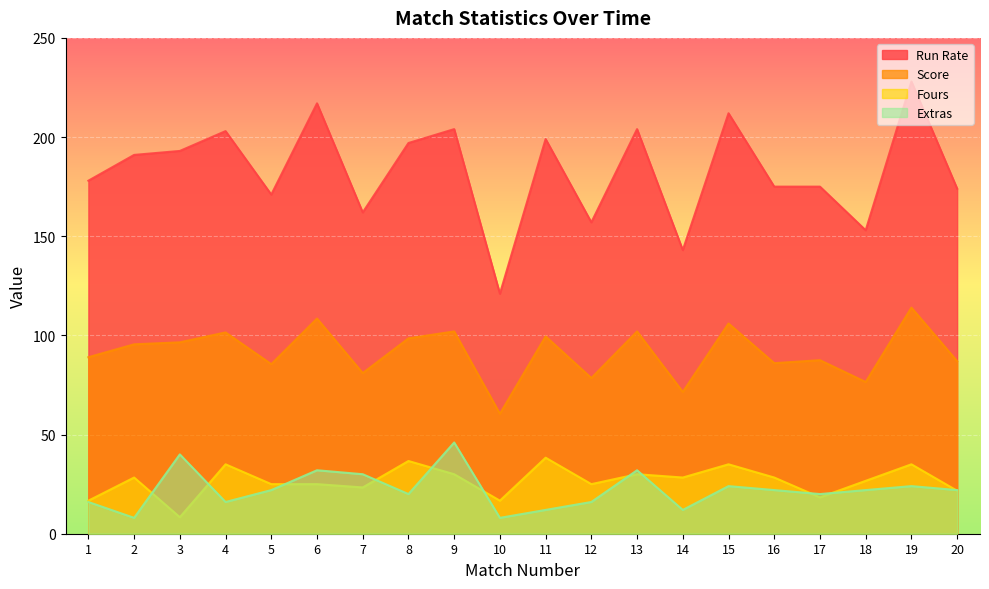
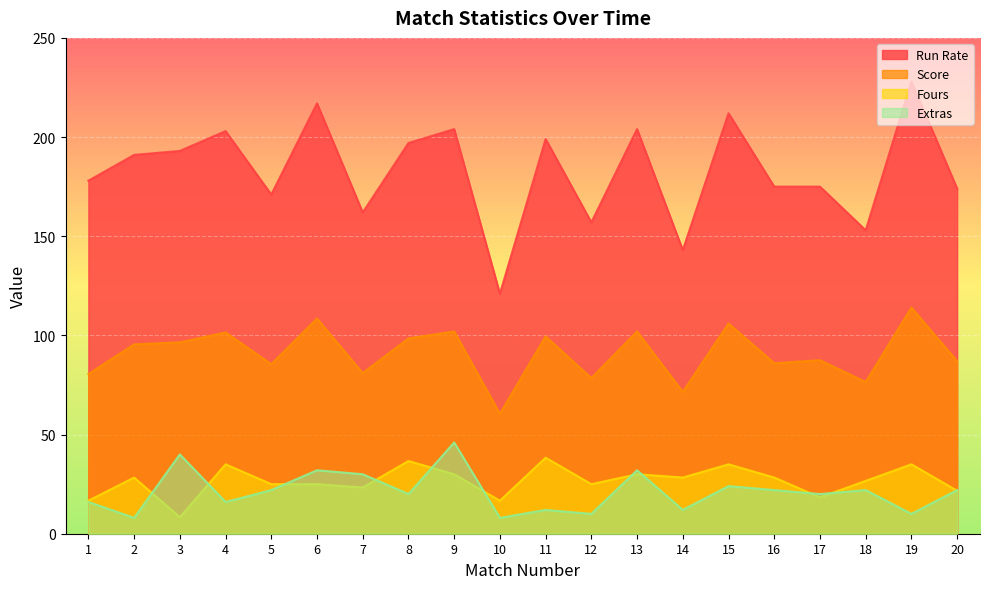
Score, 1: 89 -> 81
Extras, 12: 16 -> 10
Extras, 19: 24 -> 10
